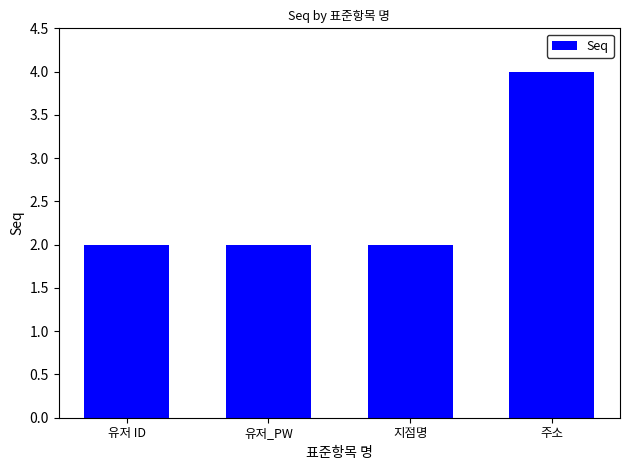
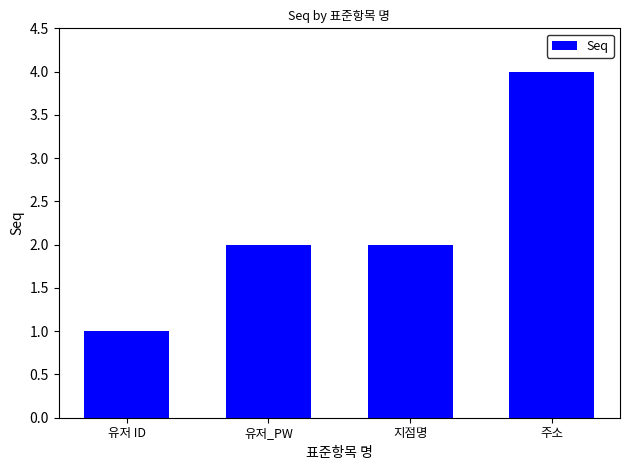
유저 ID: 2 -> 1
